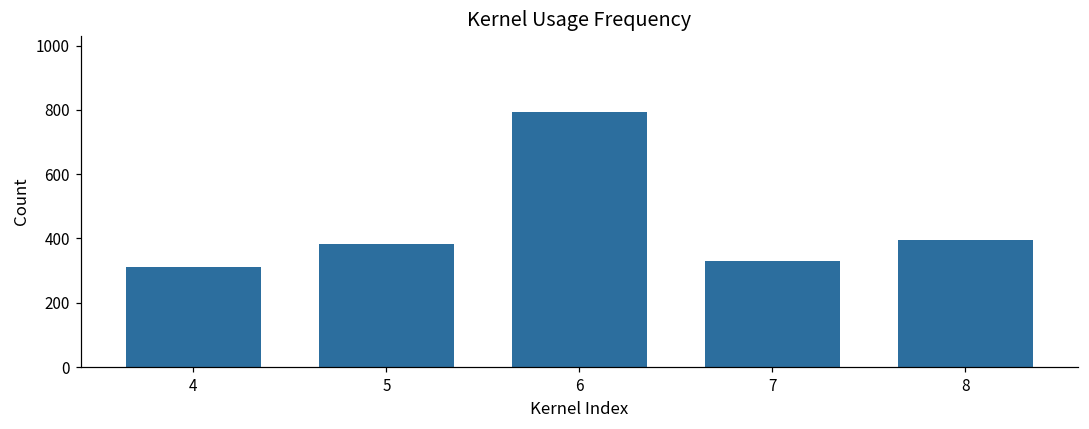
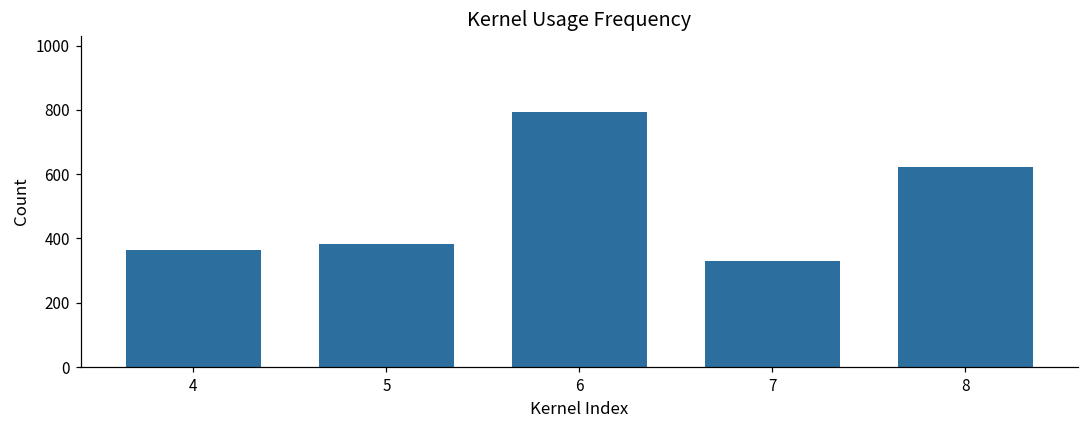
4: 310 -> 360
8: 400 -> 620
